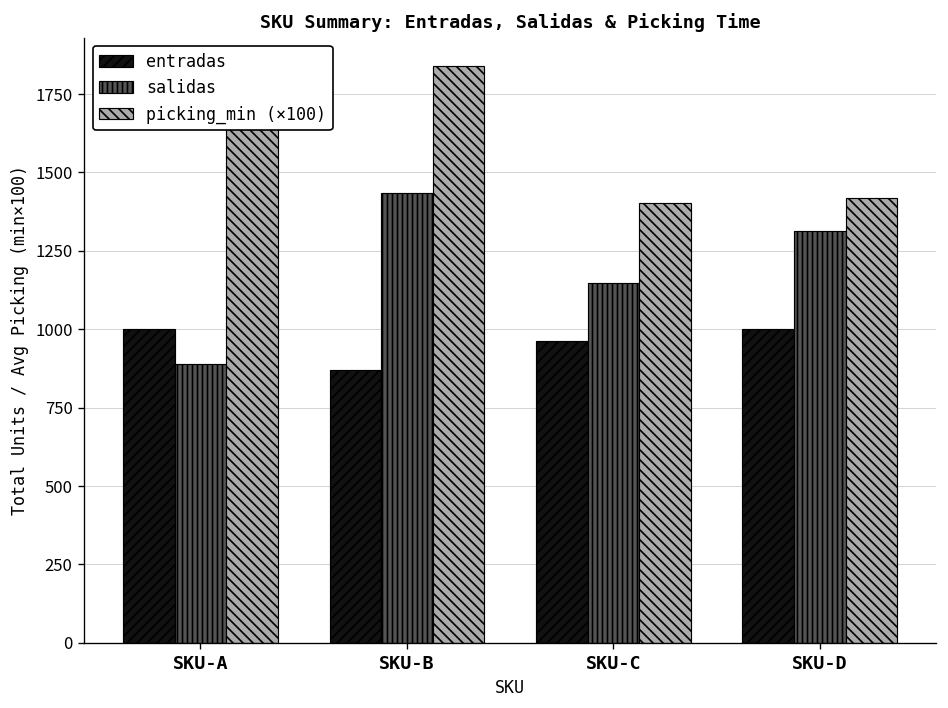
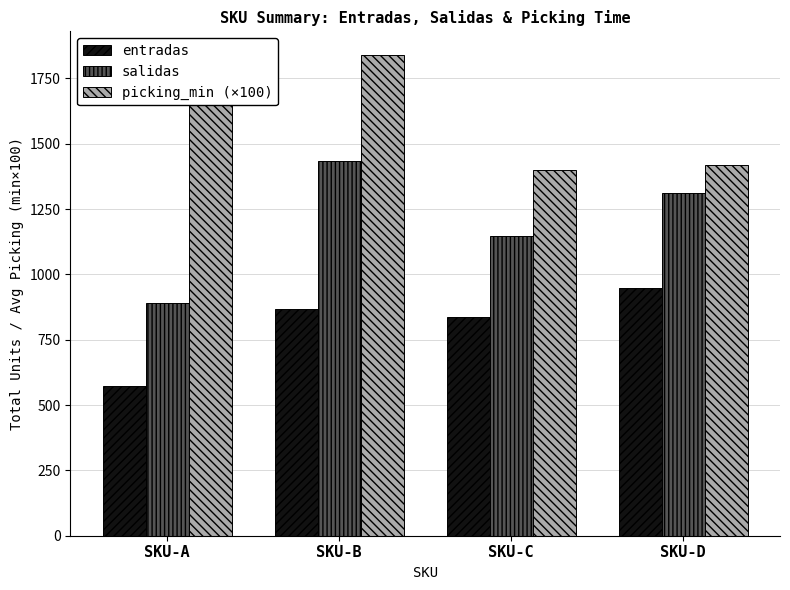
entradas, SKU-A: 1000 -> 570
entradas, SKU-C: 960 -> 840
entradas, SKU-D: 1000 -> 950
